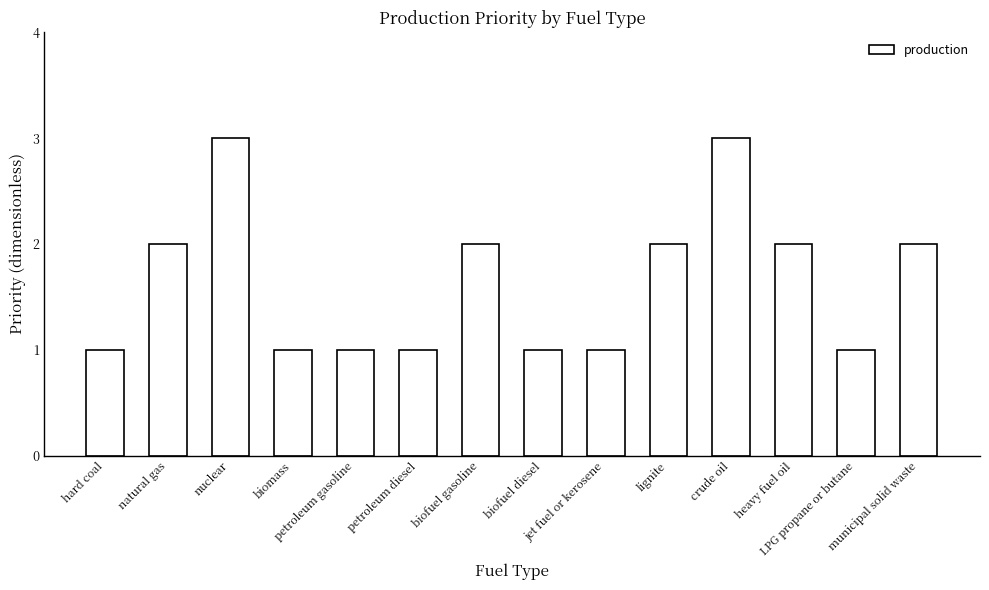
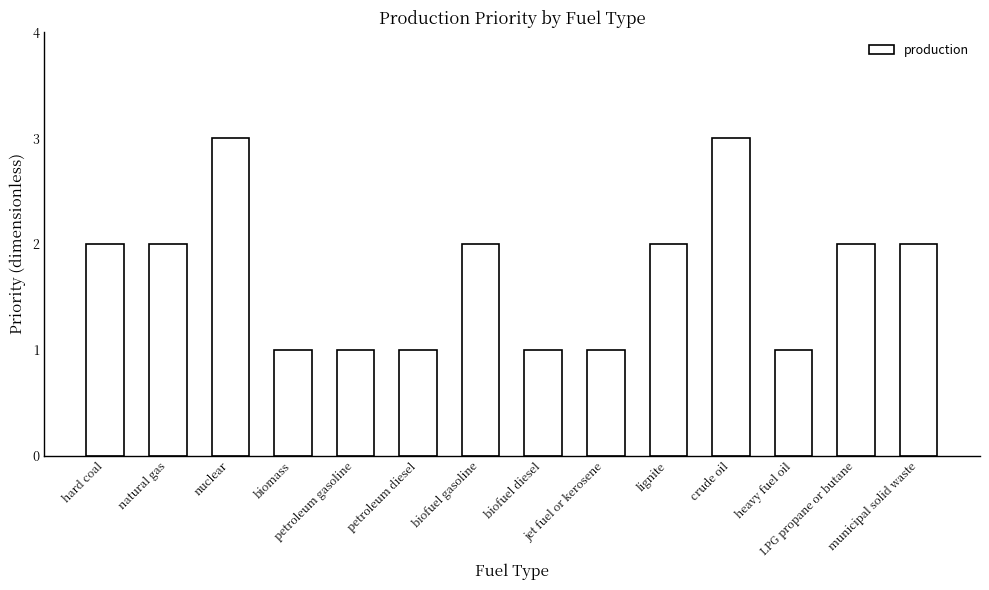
hard coal: 1 -> 2
heavy fuel oil: 2 -> 1
LPG propane or butane: 1 -> 2
